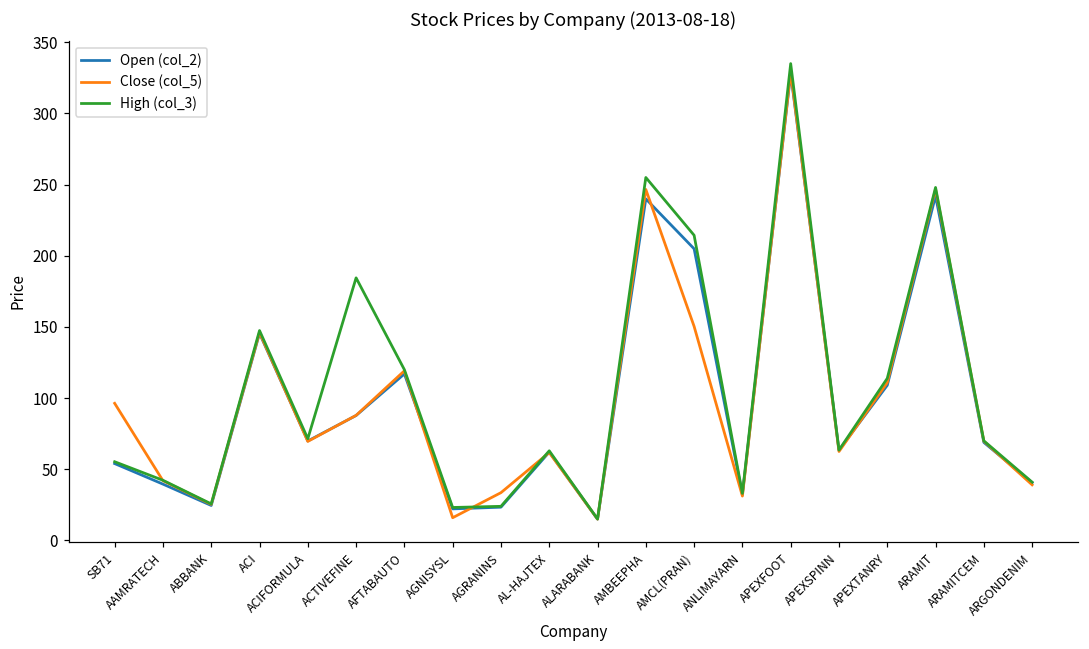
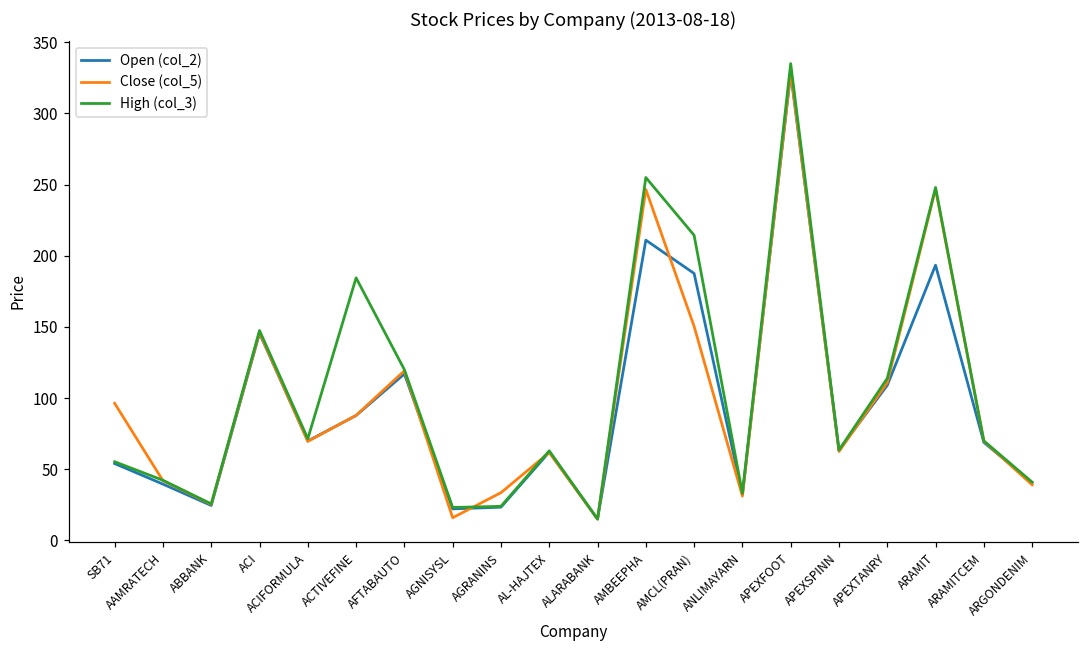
Open (col_2), AMBEEPHA: 240 -> 211
Open (col_2), AMCL(PRAN): 205 -> 188
Open (col_2), ARAMIT: 242 -> 193
